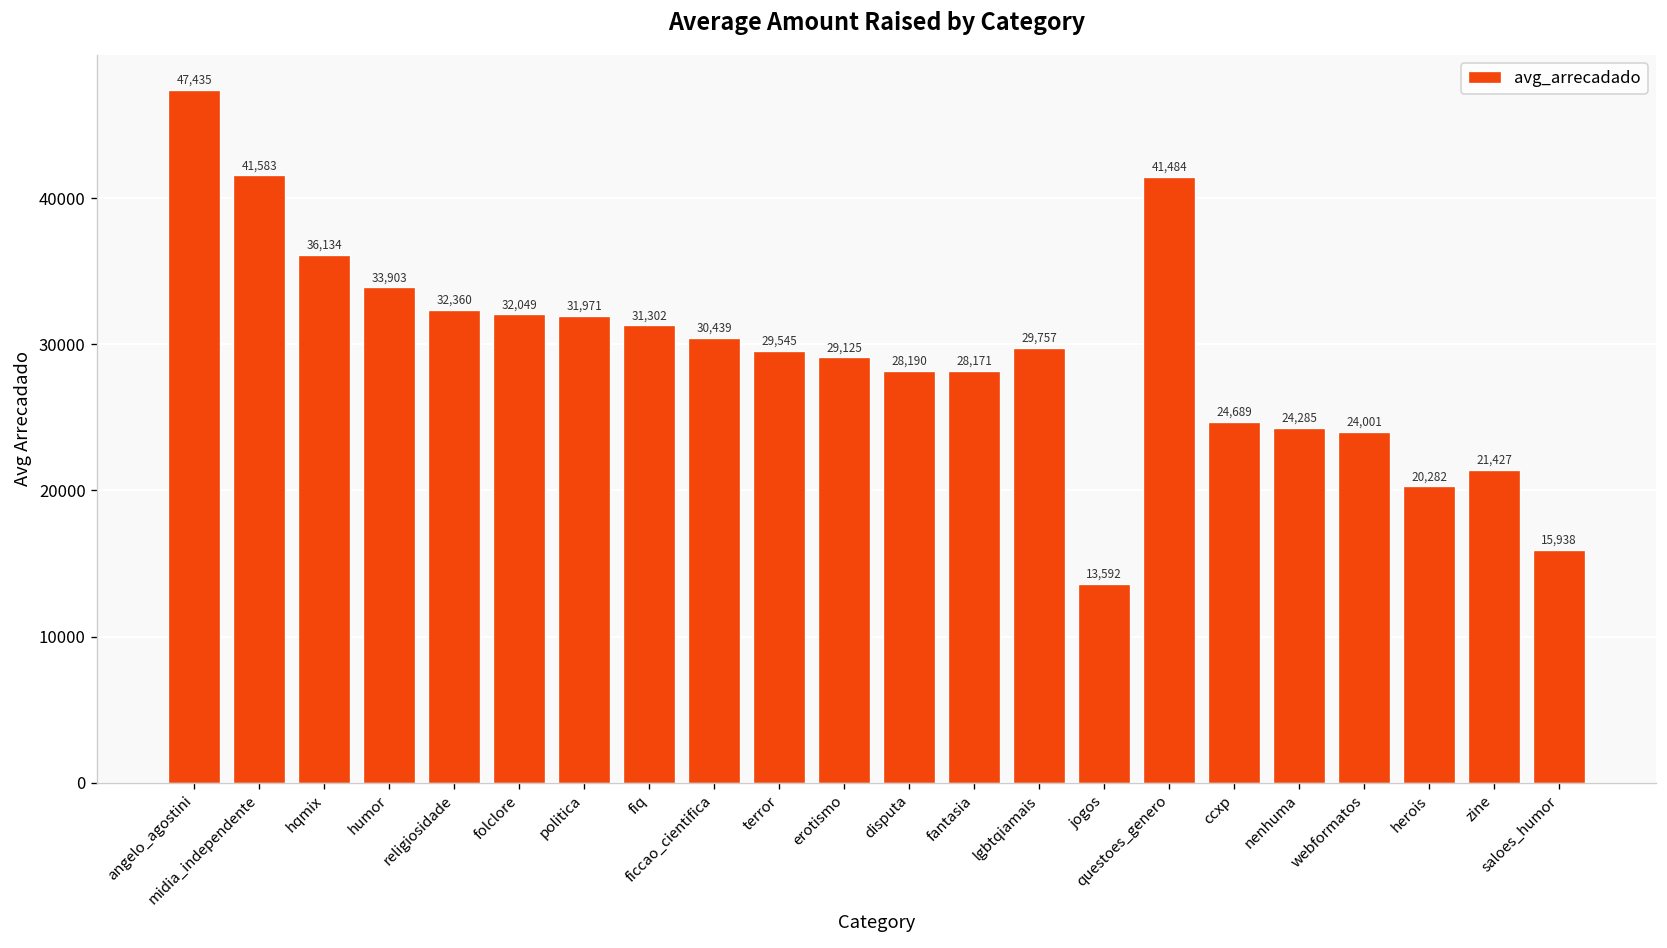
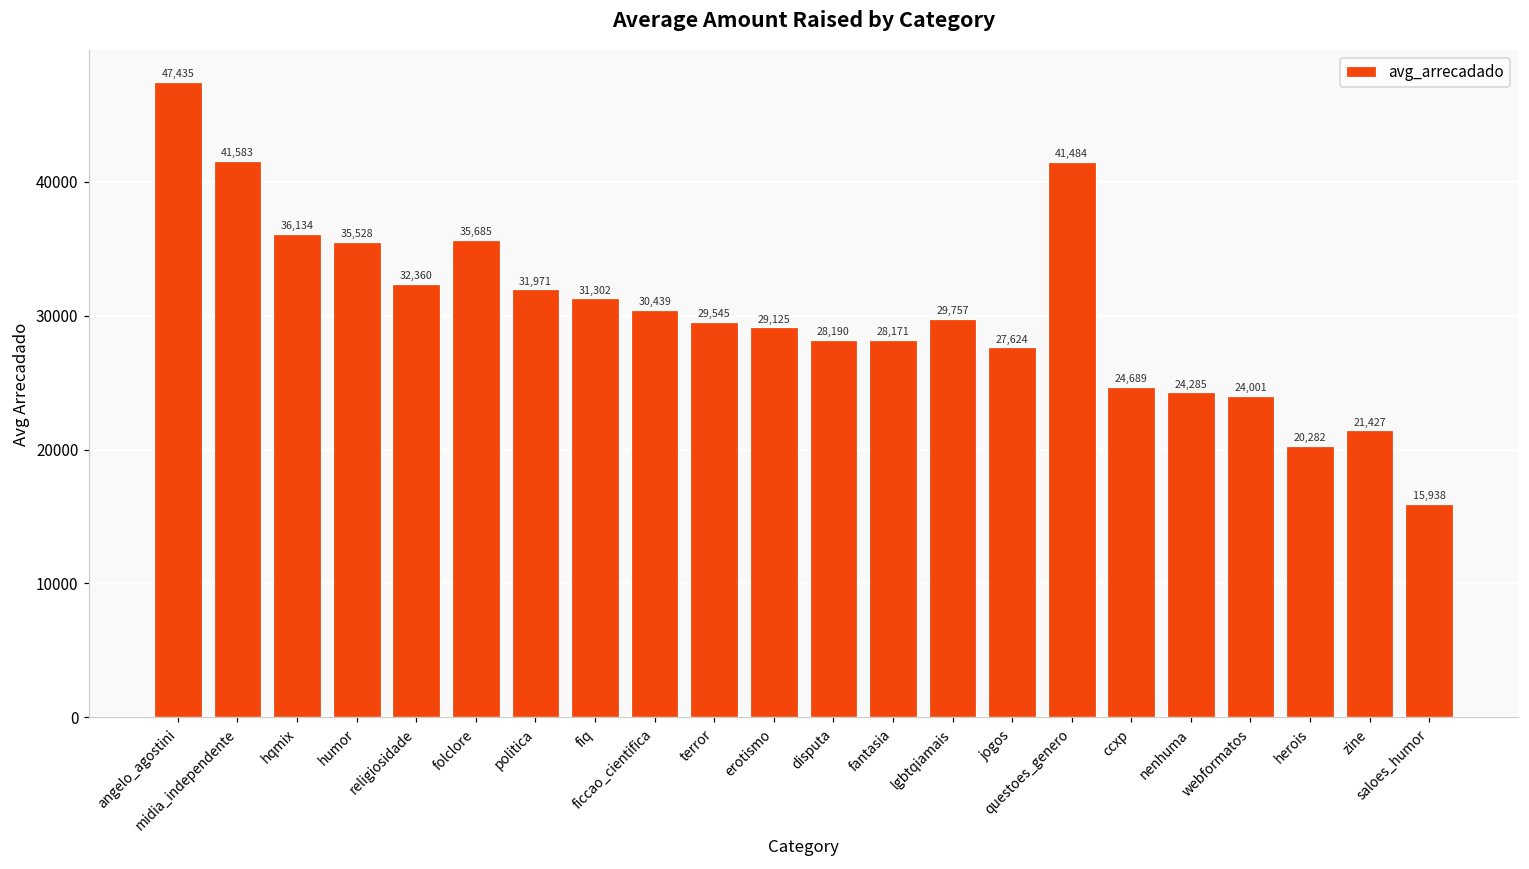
humor: 33,903 -> 35,528
folclore: 32,049 -> 35,685
jogos: 13,592 -> 27,624
